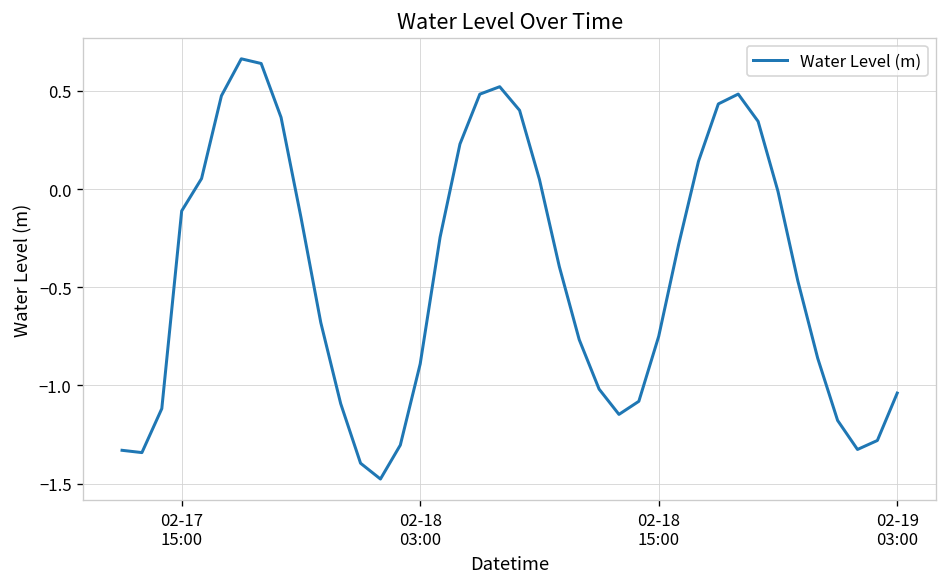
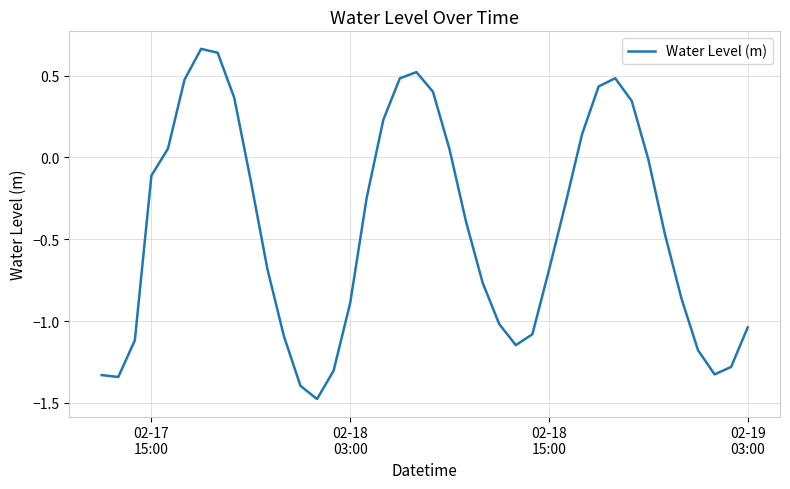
02-18 15:00: -0.75 -> -0.69
